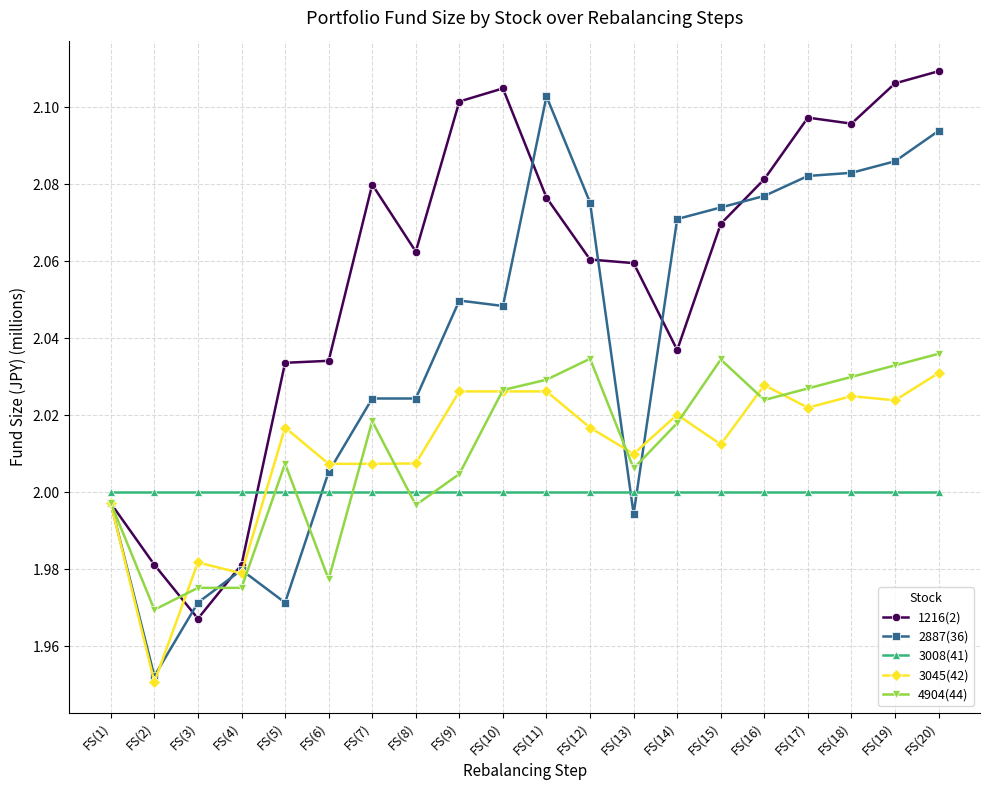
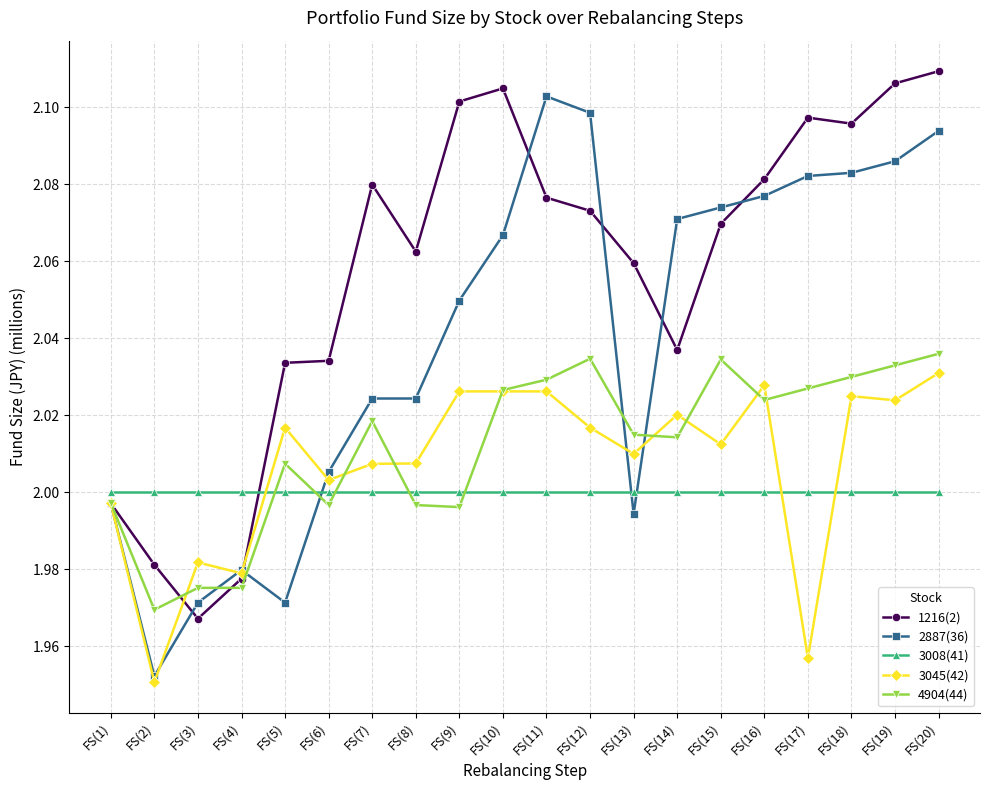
1216(2), FS(4): 1.981 -> 1.978
3045(42), FS(6): 2.007 -> 2.003
4904(44), FS(6): 1.977 -> 1.997
4904(44), FS(9): 2.005 -> 1.996
2887(36), FS(10): 2.048 -> 2.067
1216(2), FS(12): 2.060 -> 2.073
2887(36), FS(12): 2.075 -> 2.099
4904(44), FS(13): 2.006 -> 2.015
4904(44), FS(14): 2.018 -> 2.014
3045(42), FS(17): 2.022 -> 1.957
